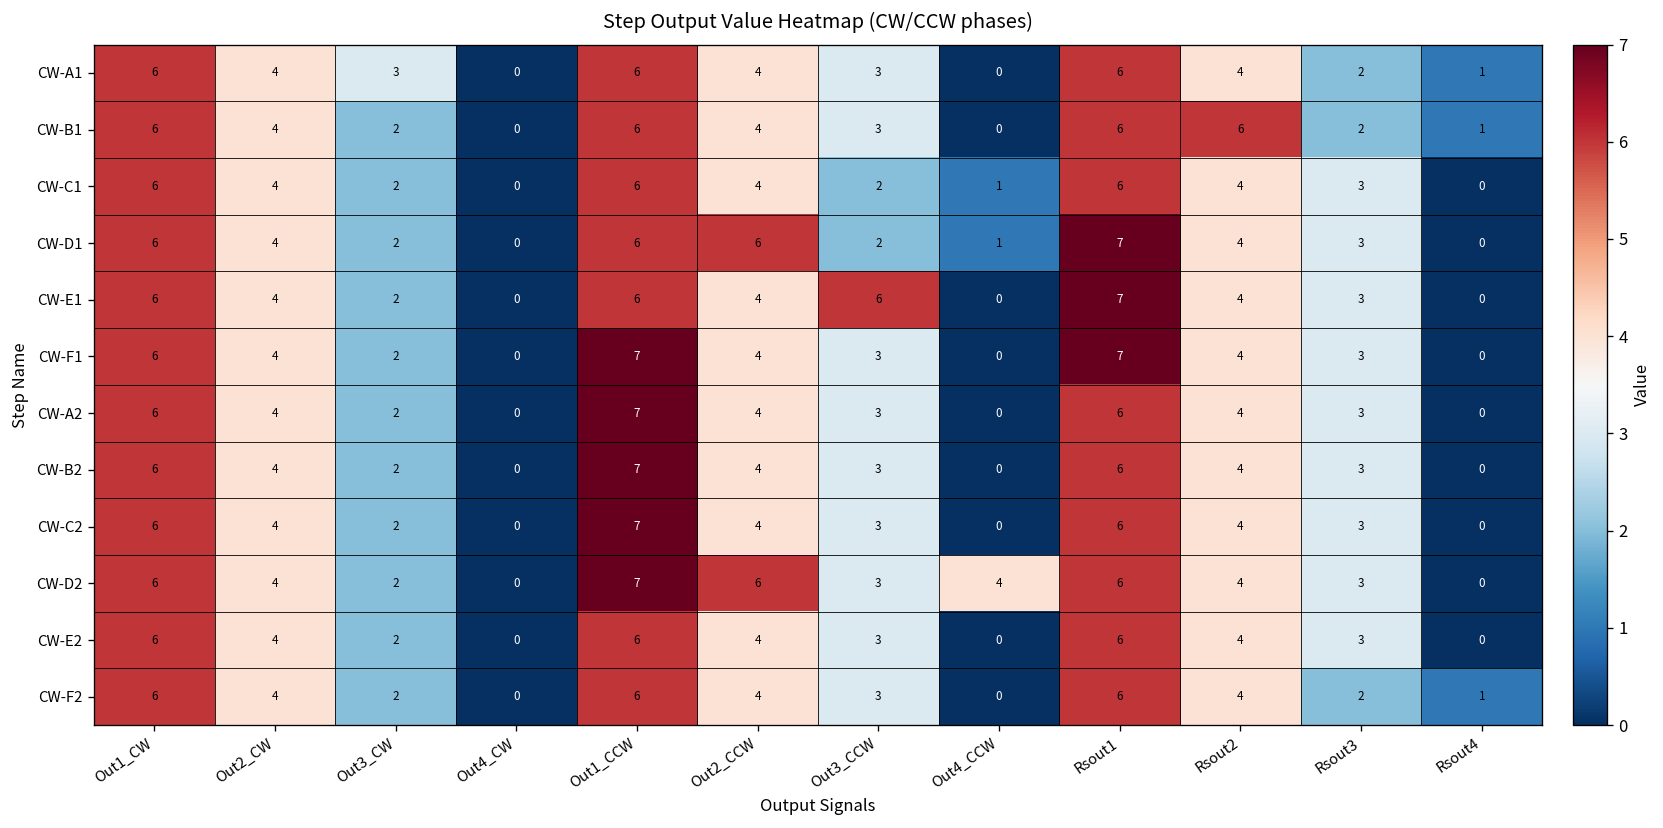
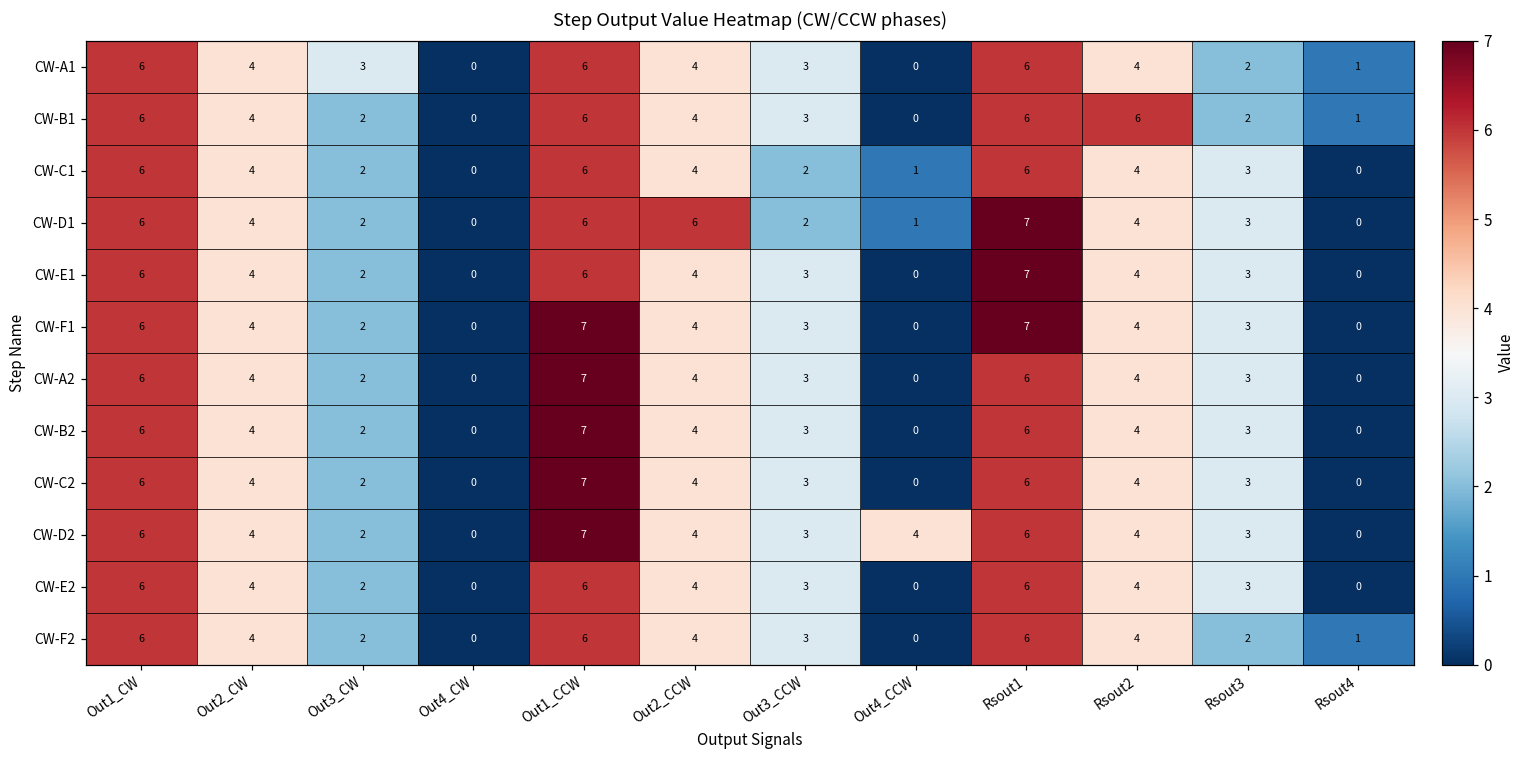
CW-E1, Out3_CCW: 6 -> 3
CW-D2, Out2_CCW: 6 -> 4
